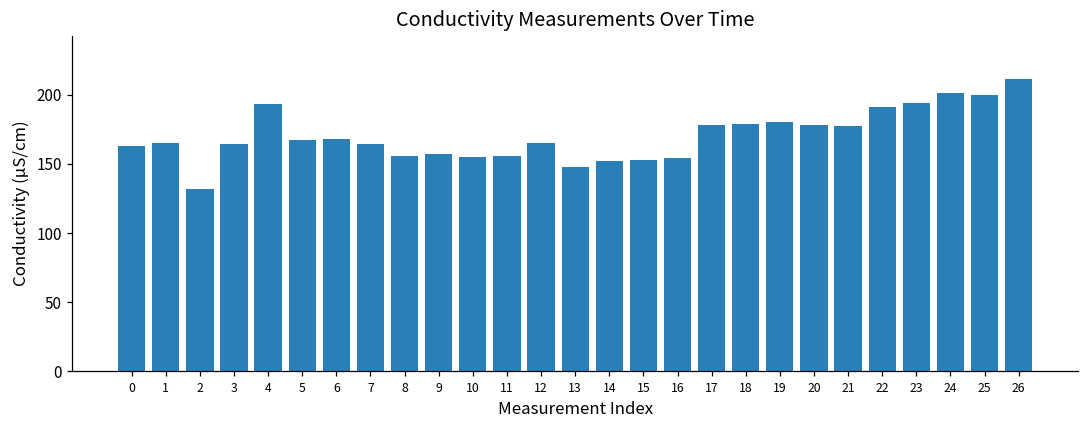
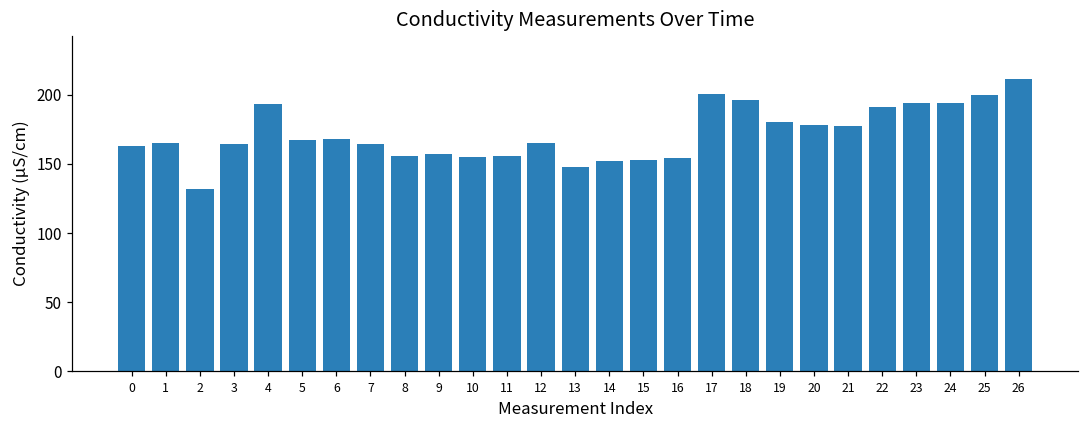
17: 178 -> 200
18: 179 -> 196
24: 201 -> 194
